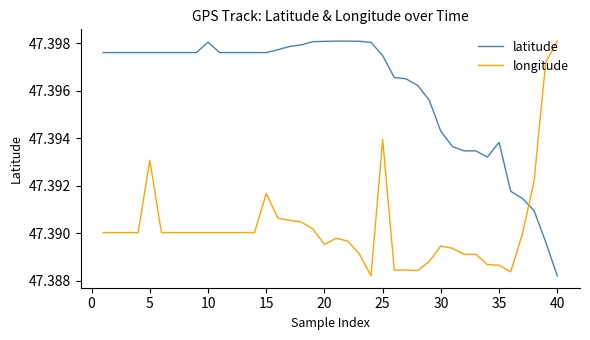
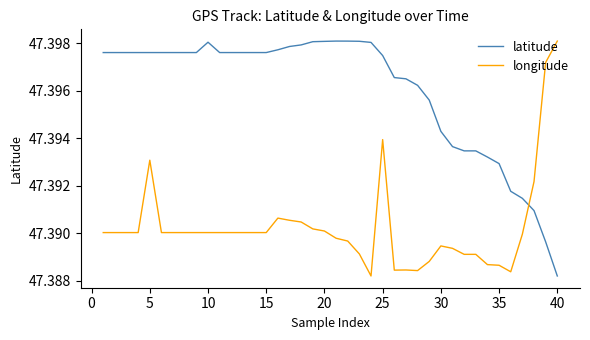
longitude, 15: 47.3917 -> 47.3900
longitude, 20: 47.3895 -> 47.3901
latitude, 35: 47.3938 -> 47.3929
